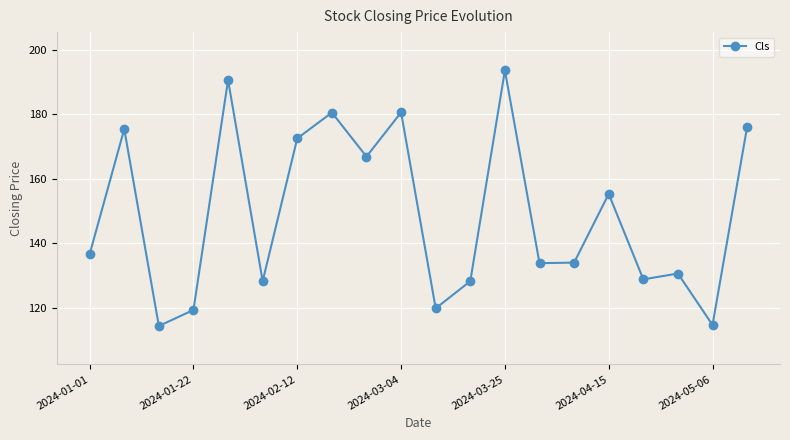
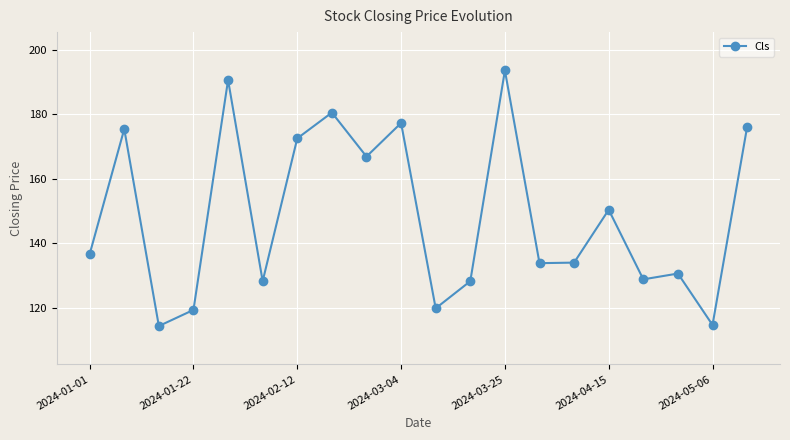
2024-03-04: 181 -> 177
2024-04-15: 155 -> 150
